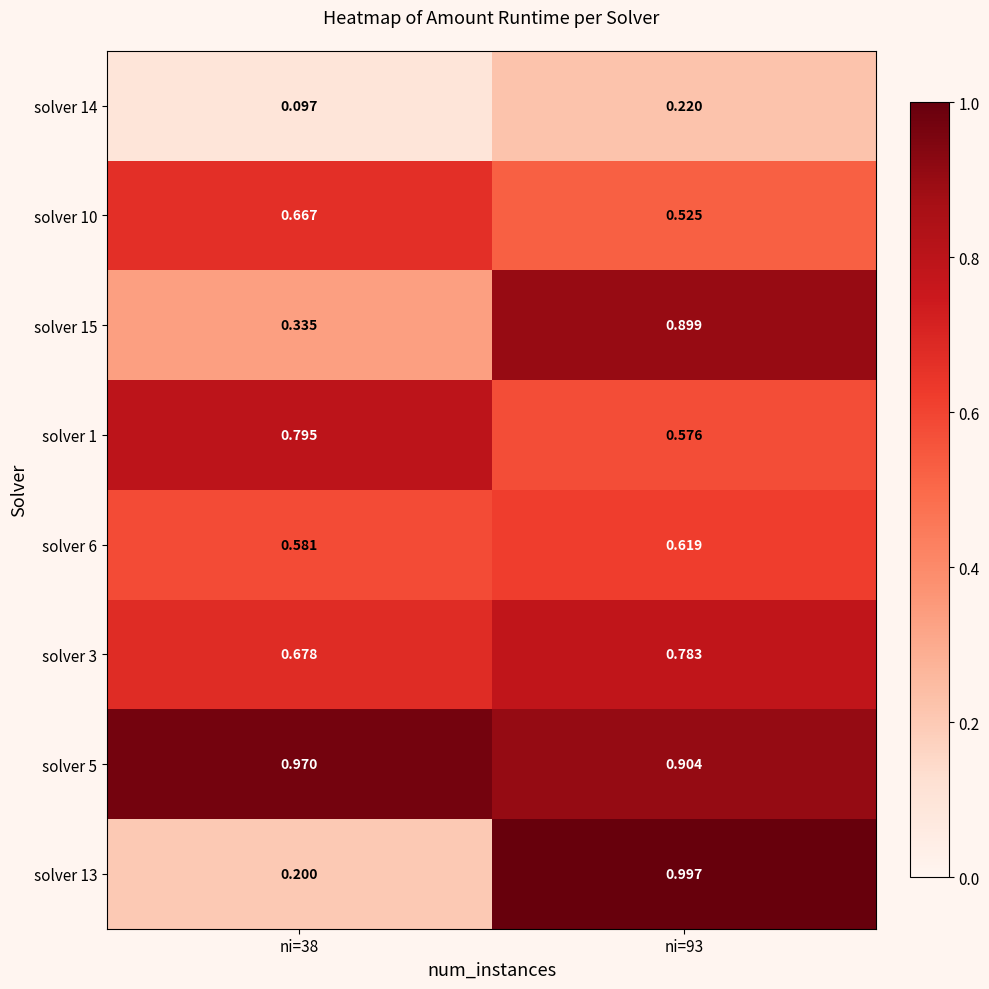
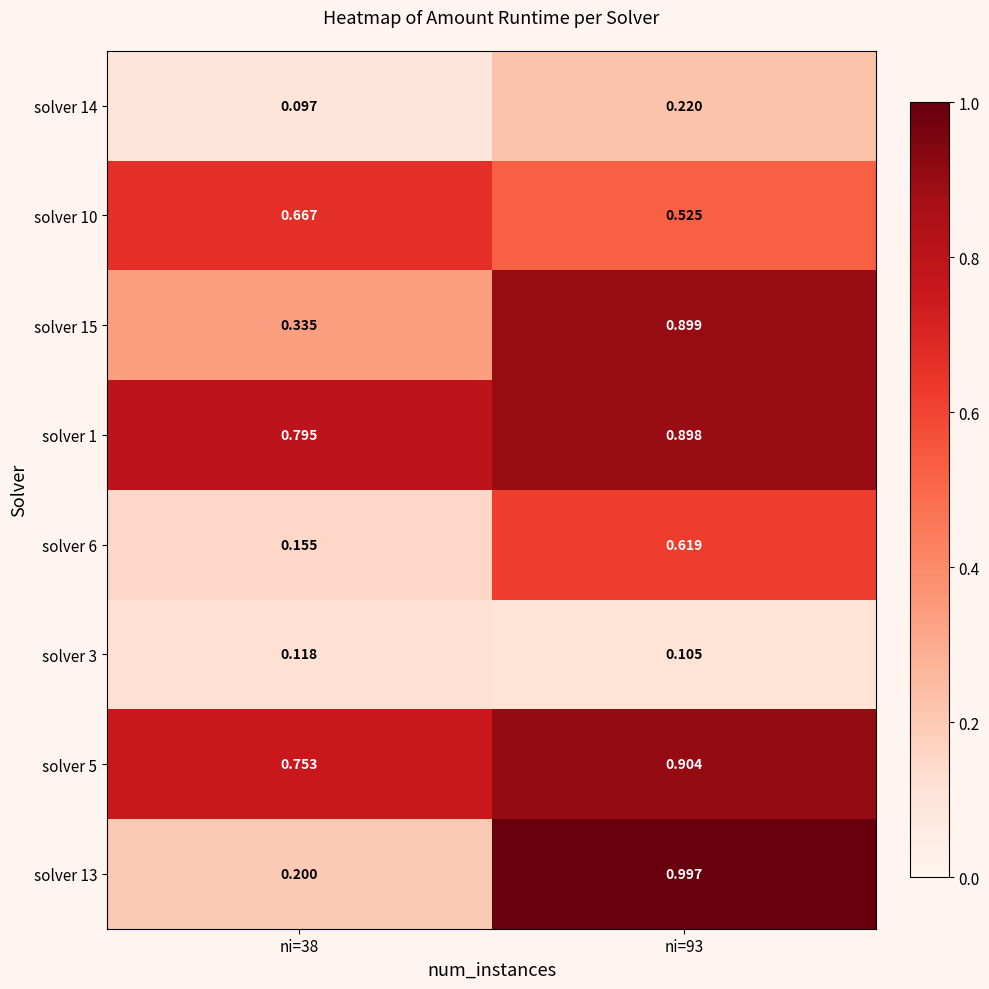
solver 1, ni=93: 0.576 -> 0.898
solver 6, ni=38: 0.581 -> 0.155
solver 3, ni=38: 0.678 -> 0.118
solver 3, ni=93: 0.783 -> 0.105
solver 5, ni=38: 0.970 -> 0.753
